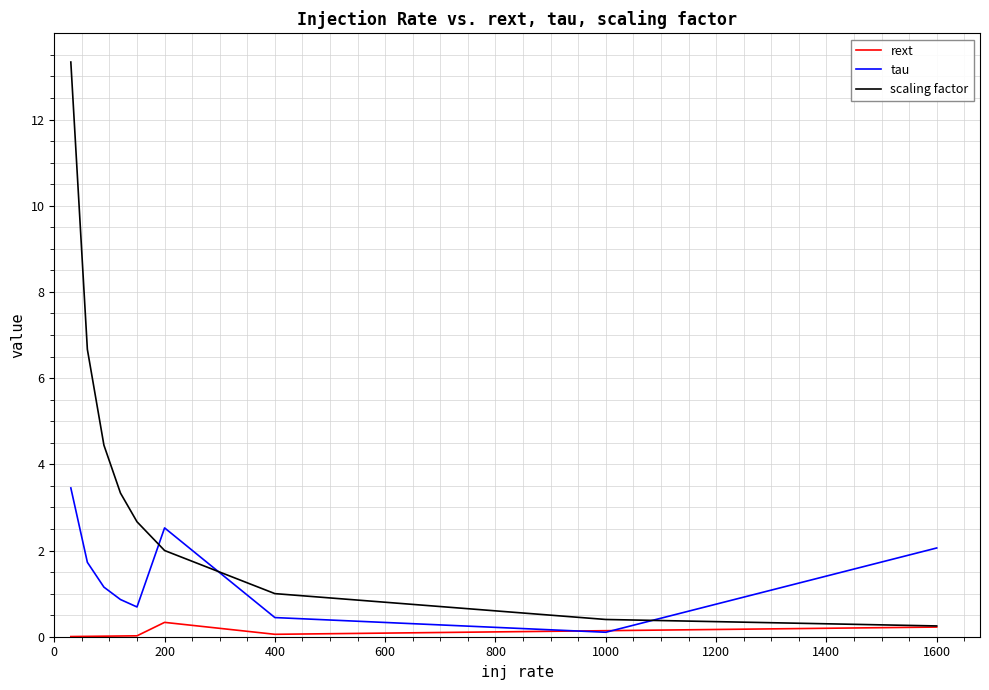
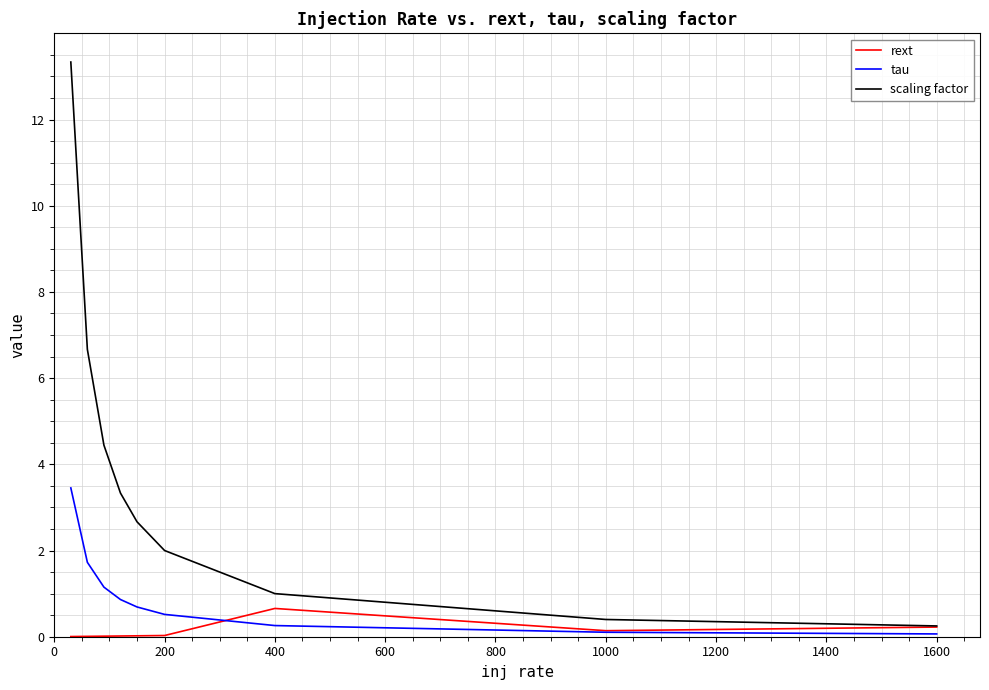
rext, 200: 0.3 -> 0.0
tau, 200: 2.5 -> 0.5
rext, 400: 0.1 -> 0.7
tau, 400: 0.4 -> 0.3
tau, 1600: 2.1 -> 0.1
